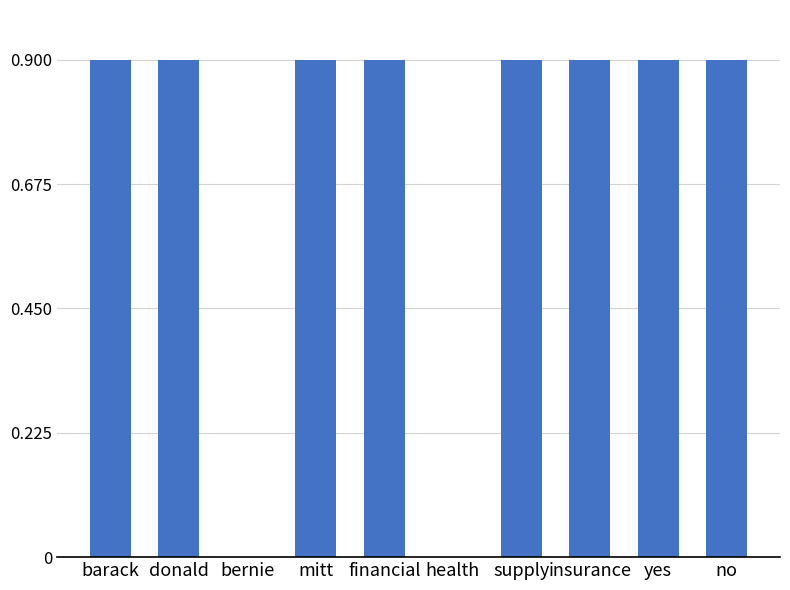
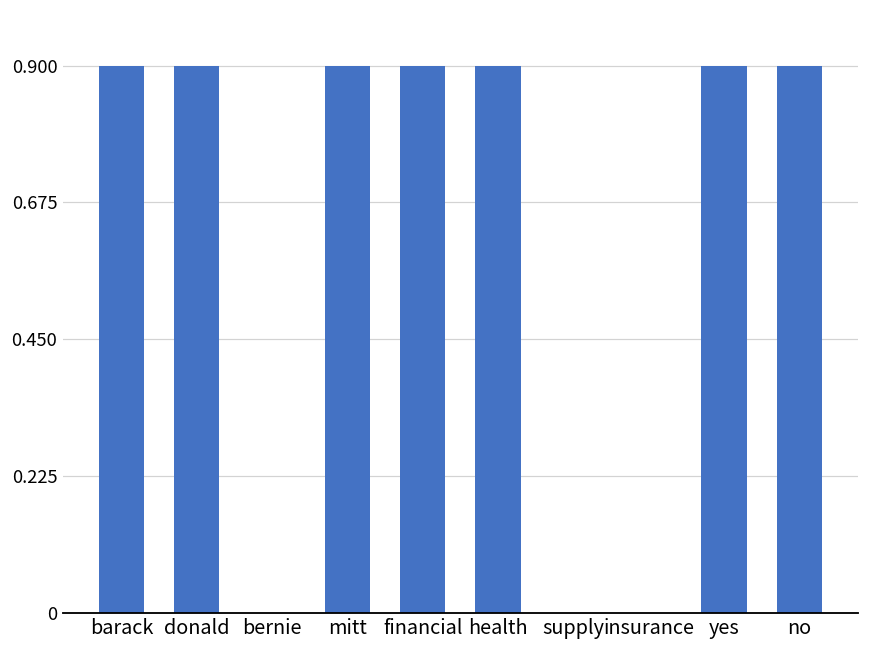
health: 0.00 -> 0.90
supply: 0.90 -> 0.00
insurance: 0.90 -> 0.00
